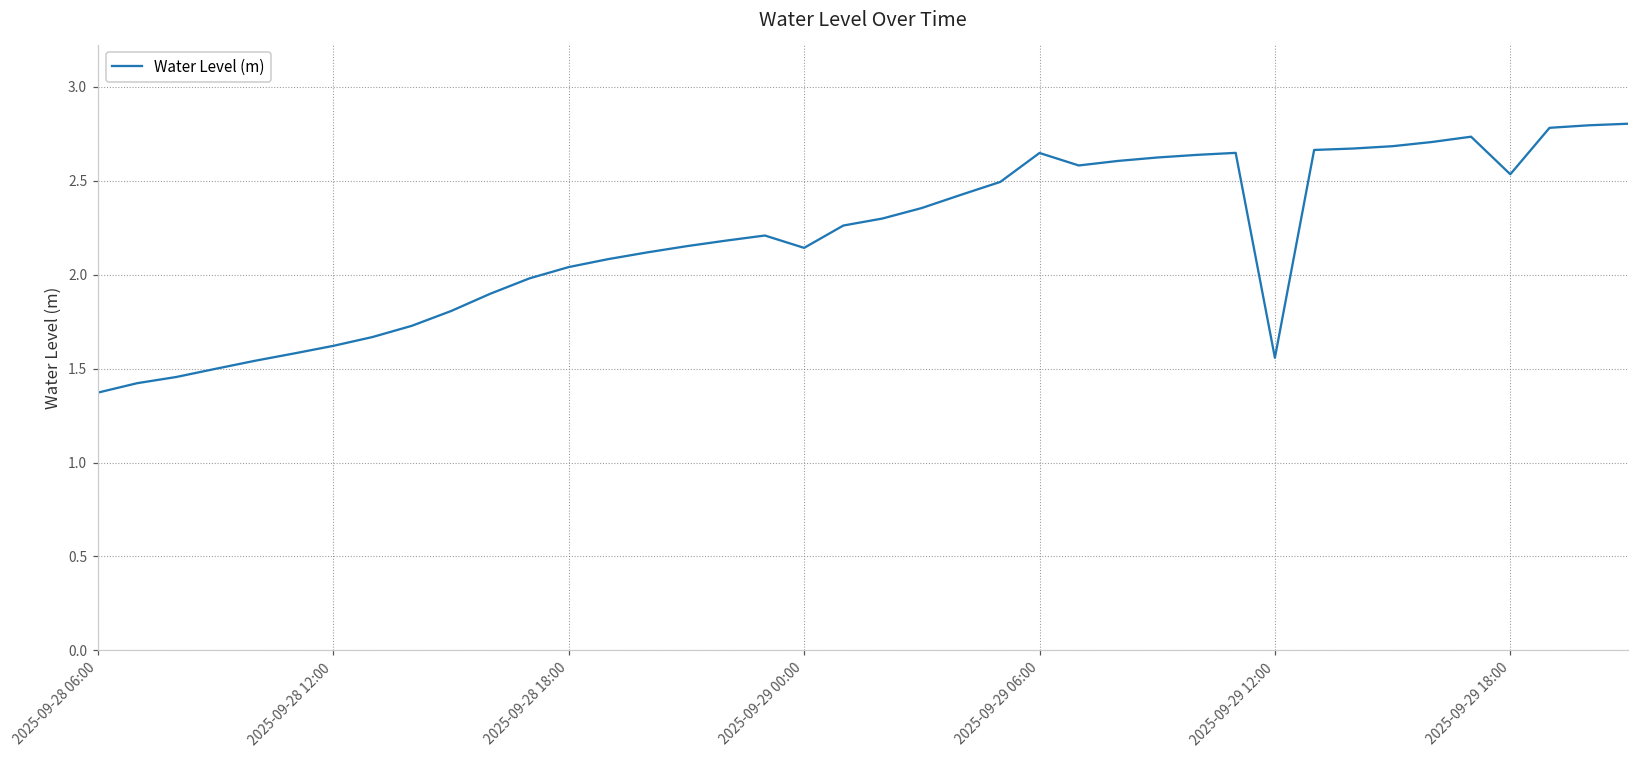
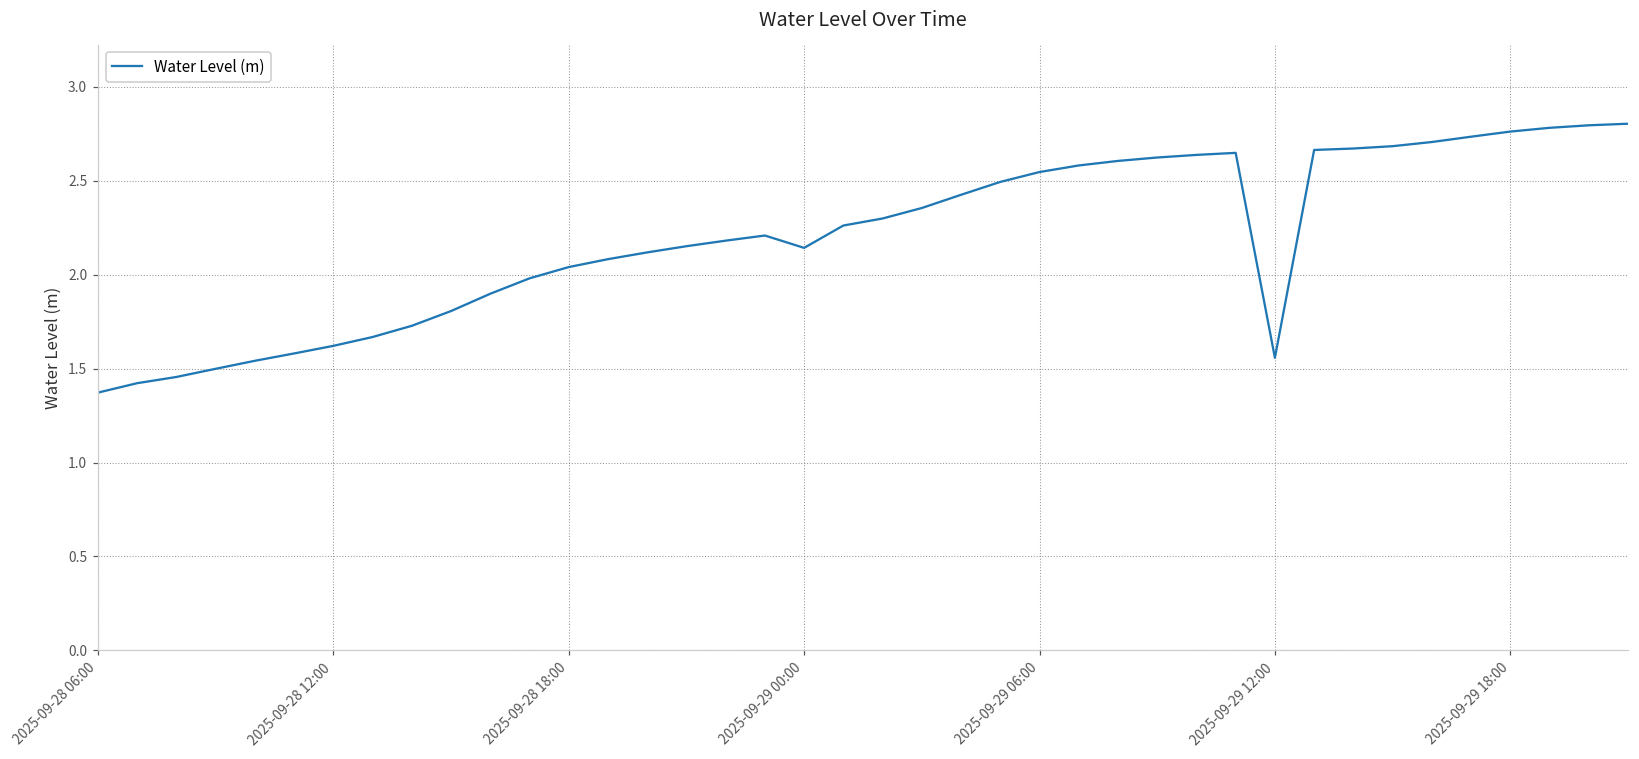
2025-09-29 06:00: 2.65 -> 2.55
2025-09-29 18:00: 2.53 -> 2.76
